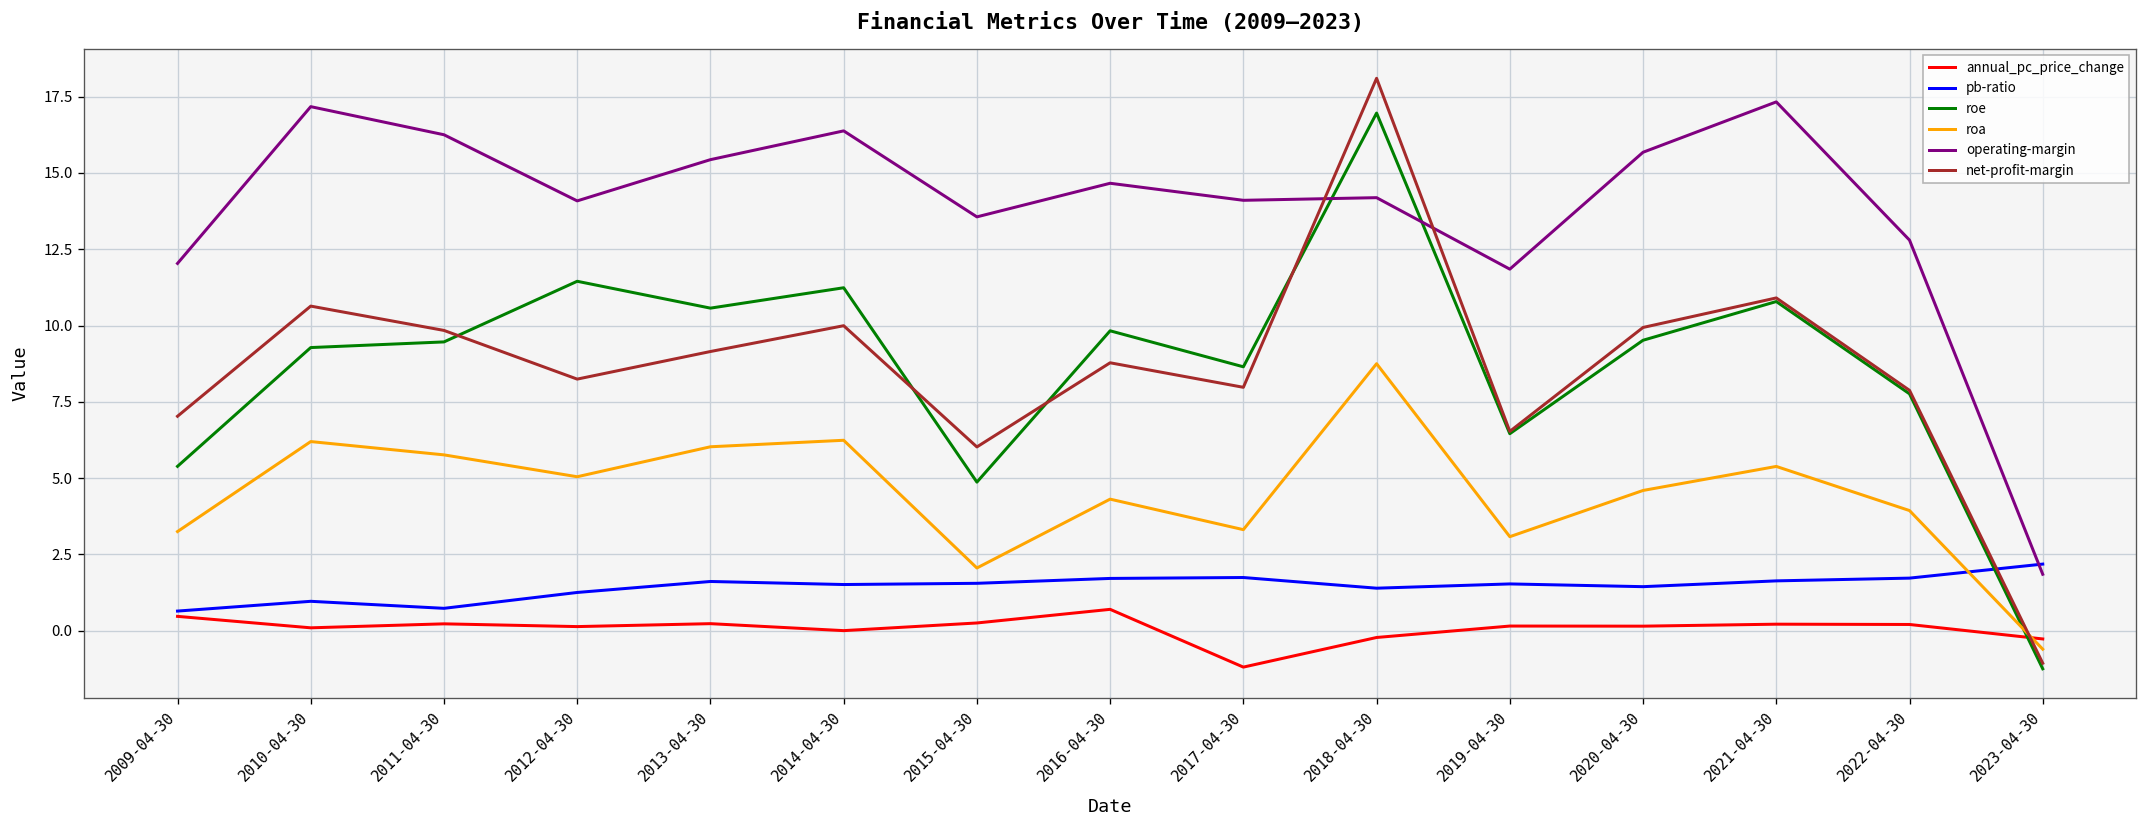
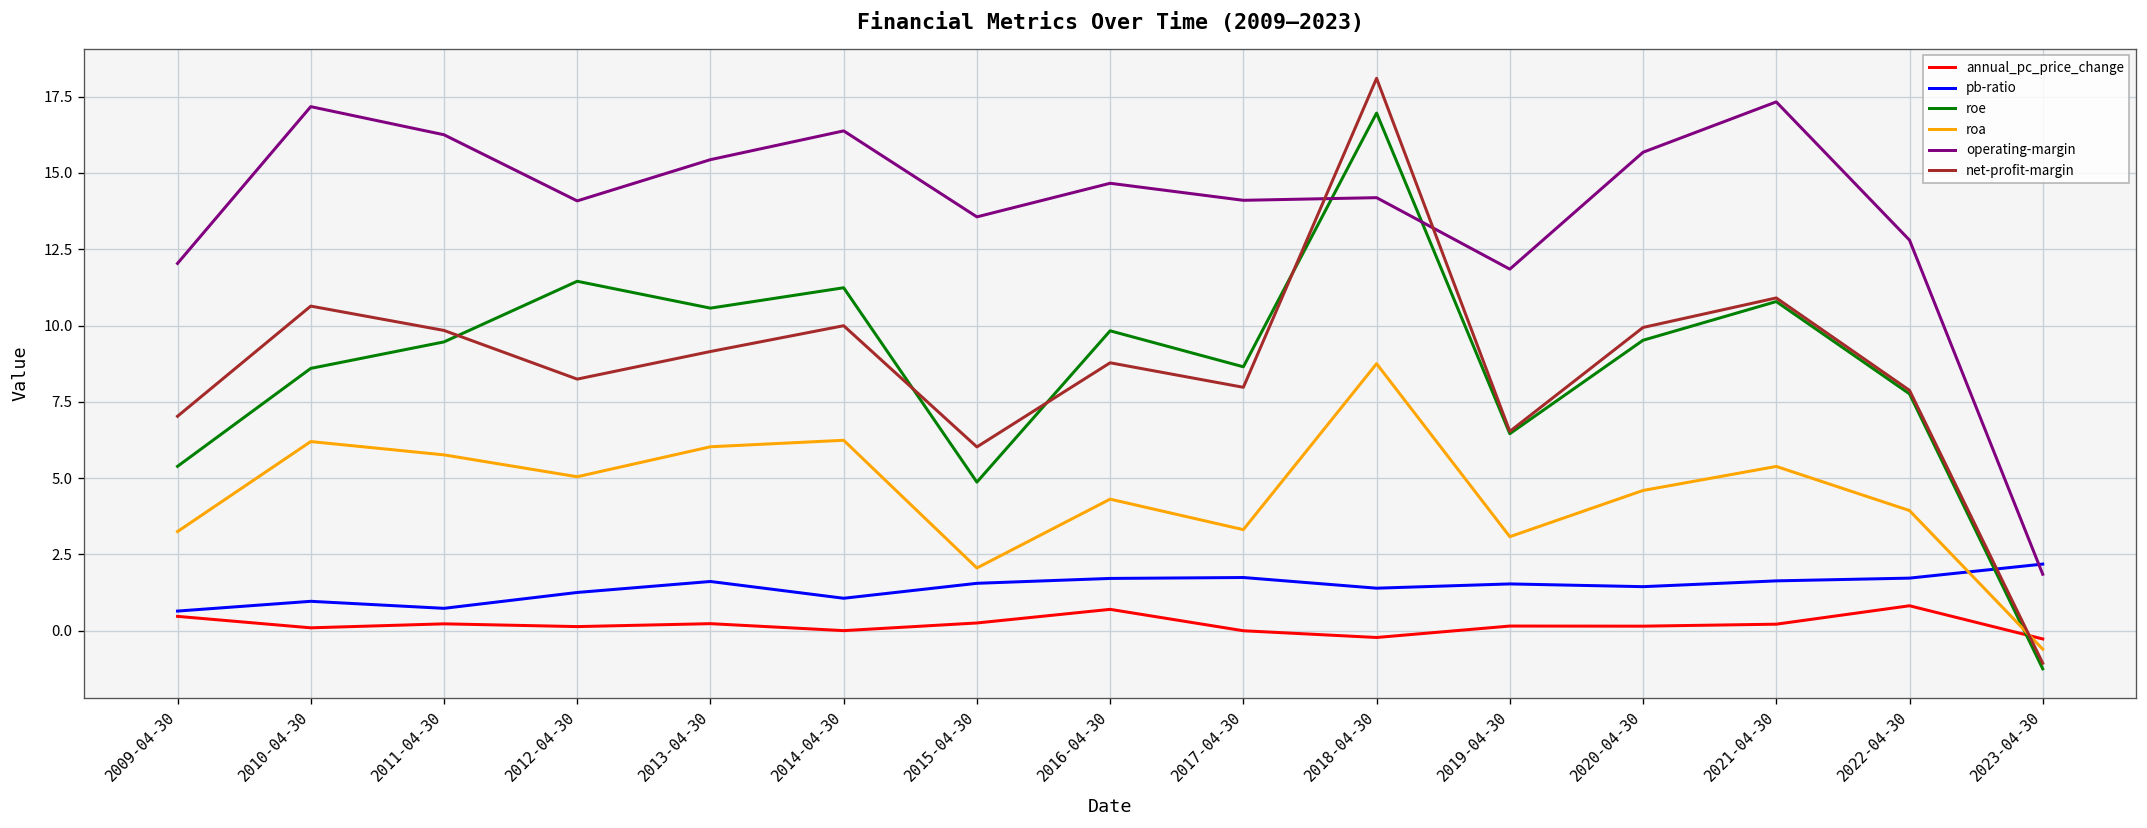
roe, 2010-04-30: 9.3 -> 8.6
pb-ratio, 2014-04-30: 1.5 -> 1.1
annual_pc_price_change, 2017-04-30: -1.2 -> 0.0
annual_pc_price_change, 2022-04-30: 0.2 -> 0.8
